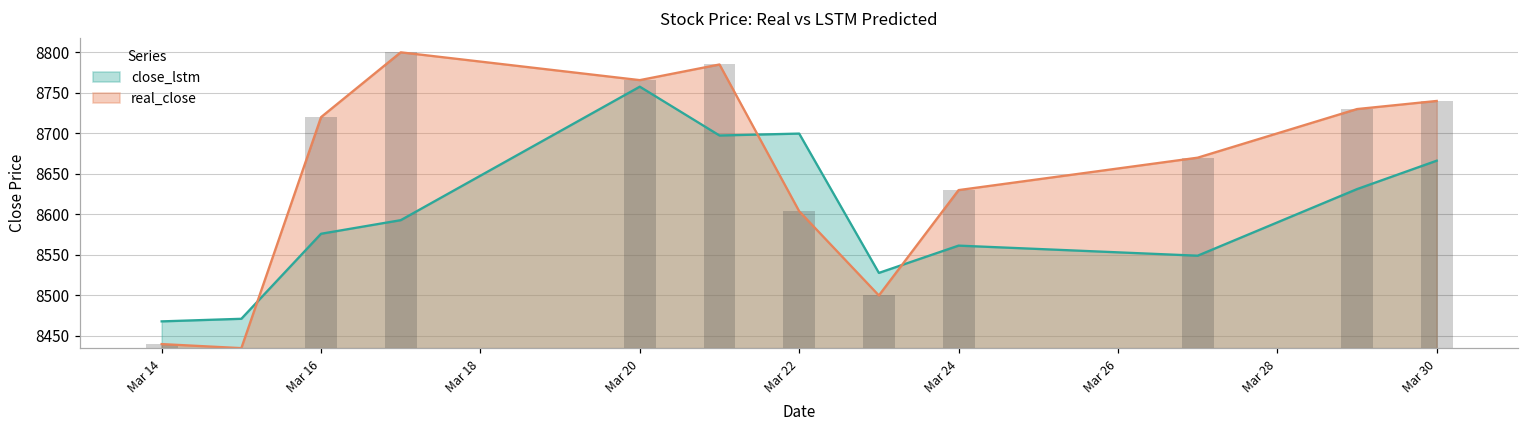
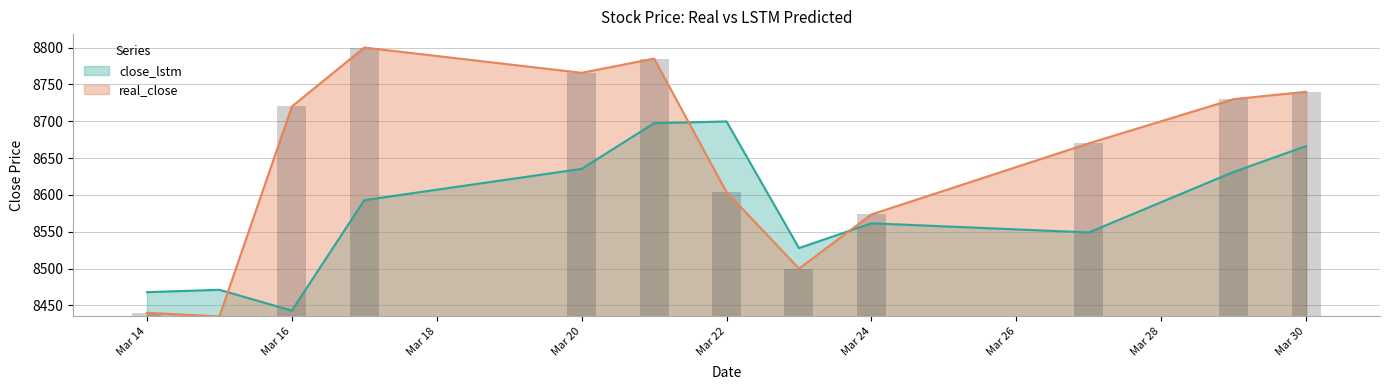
close_lstm, Mar 16: 8580 -> 8440
close_lstm, Mar 20: 8760 -> 8640
real_close, Mar 24: 8630 -> 8570
